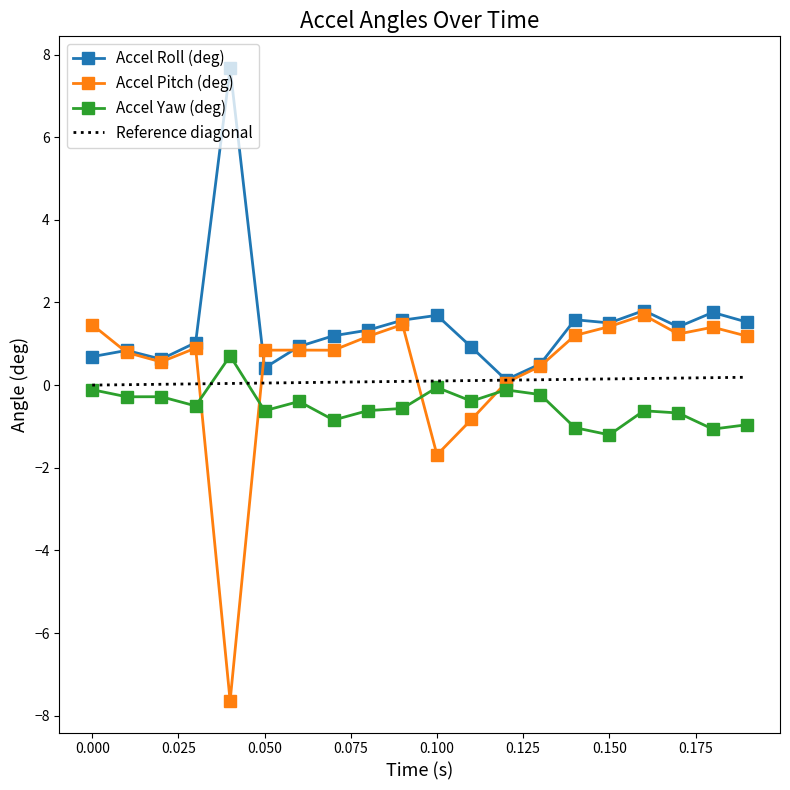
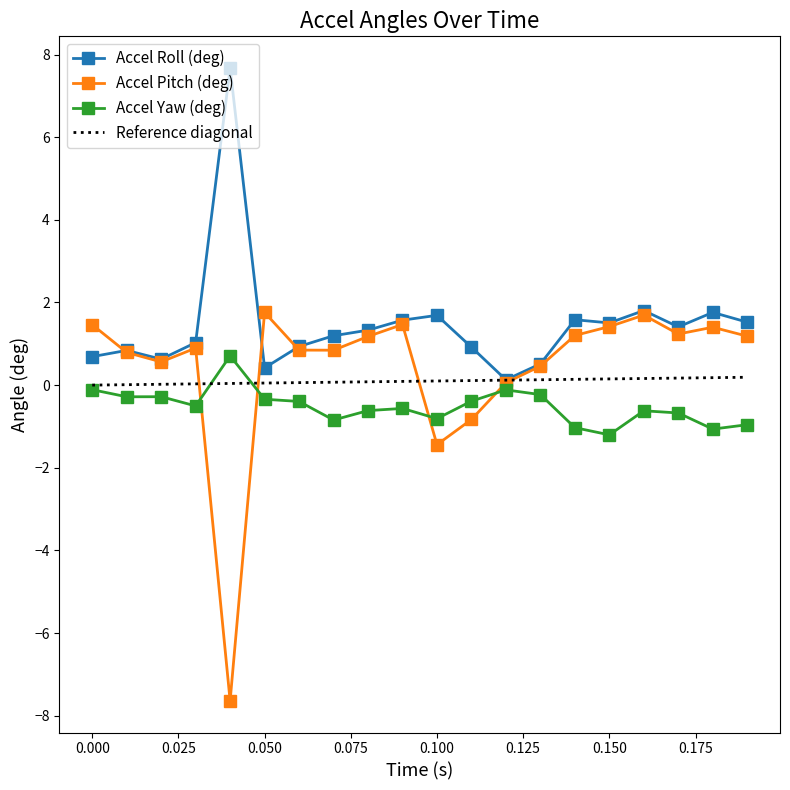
Accel Pitch (deg), 0.050: 0.8 -> 1.8
Accel Yaw (deg), 0.050: -0.6 -> -0.3
Accel Pitch (deg), 0.100: -1.7 -> -1.4
Accel Yaw (deg), 0.100: -0.1 -> -0.8
